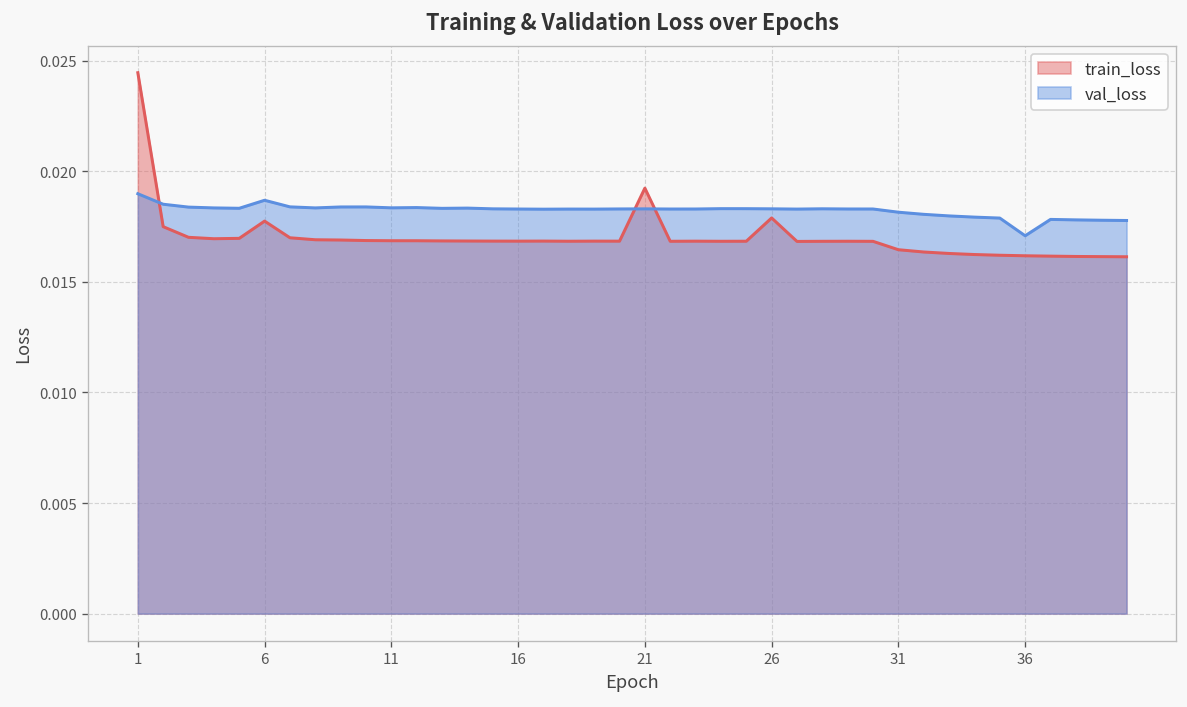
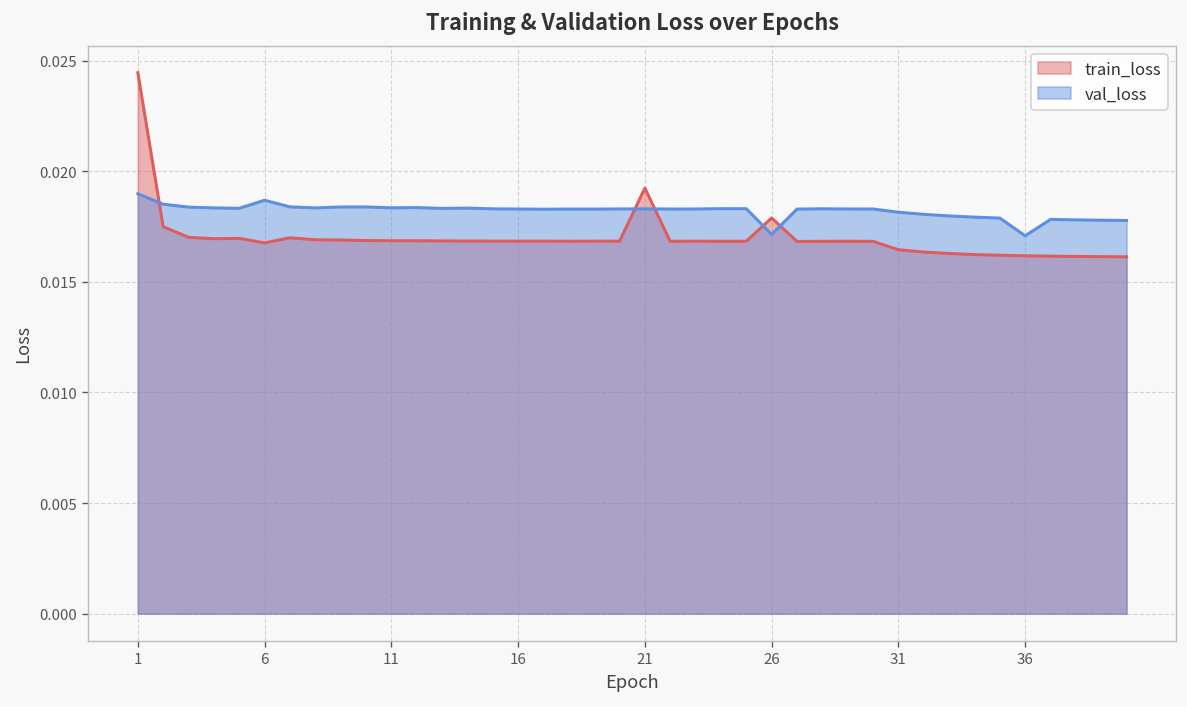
train_loss, 6: 0.0177 -> 0.0168
val_loss, 26: 0.0183 -> 0.0171
